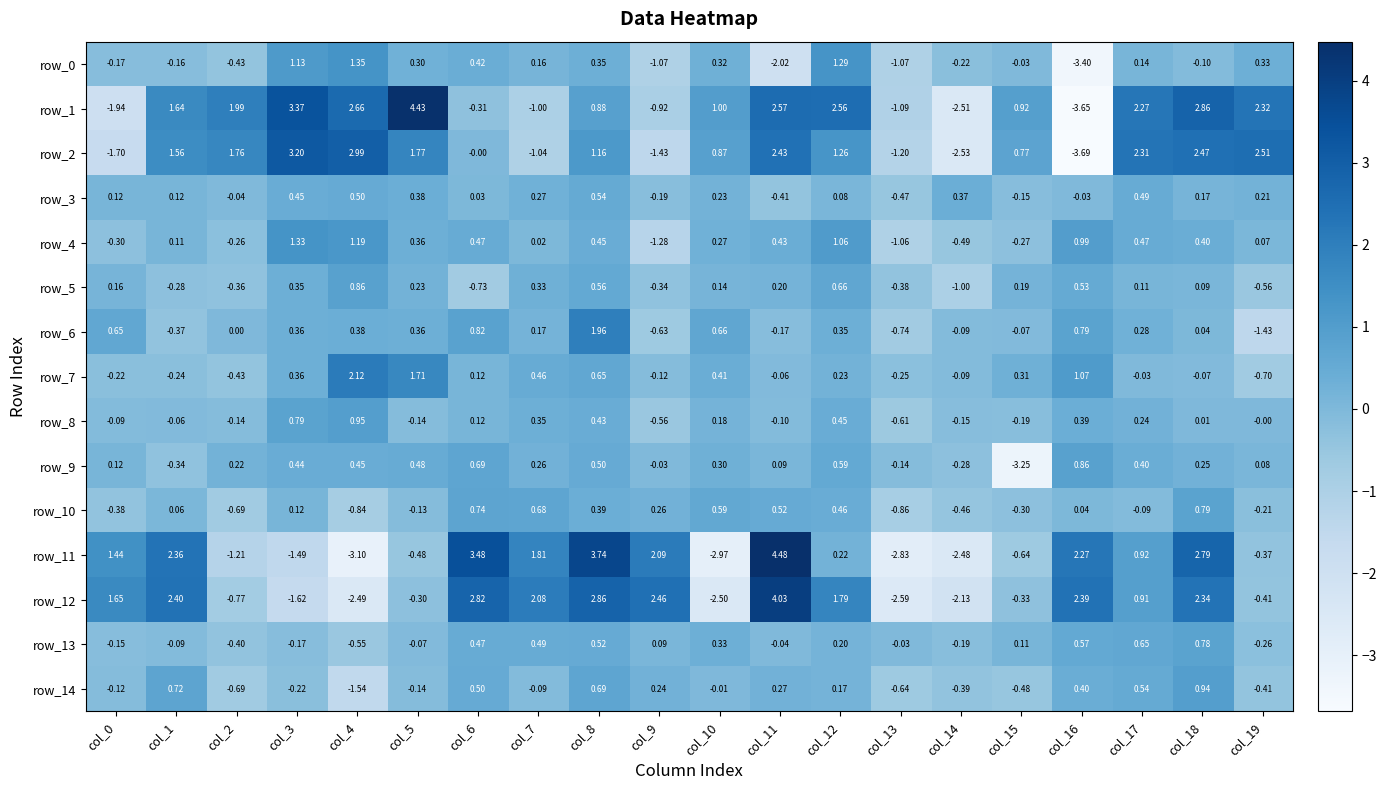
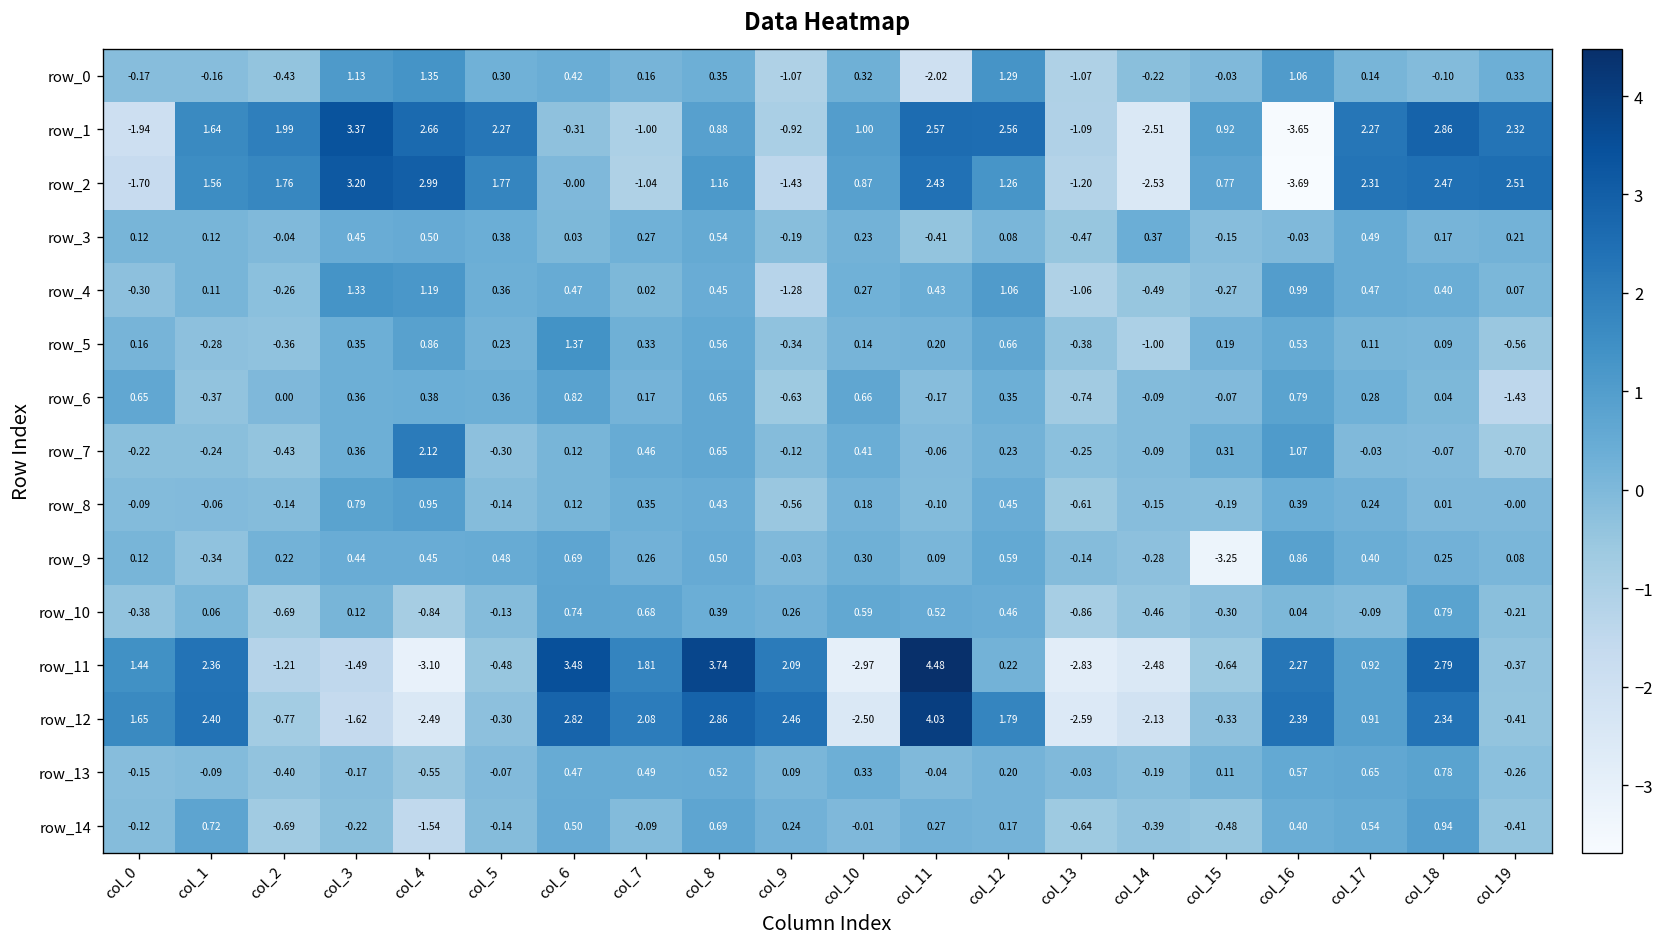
row_0, col_16: -3.40 -> 1.06
row_1, col_5: 4.43 -> 2.27
row_5, col_6: -0.73 -> 1.37
row_6, col_8: 1.96 -> 0.65
row_7, col_5: 1.71 -> -0.30
